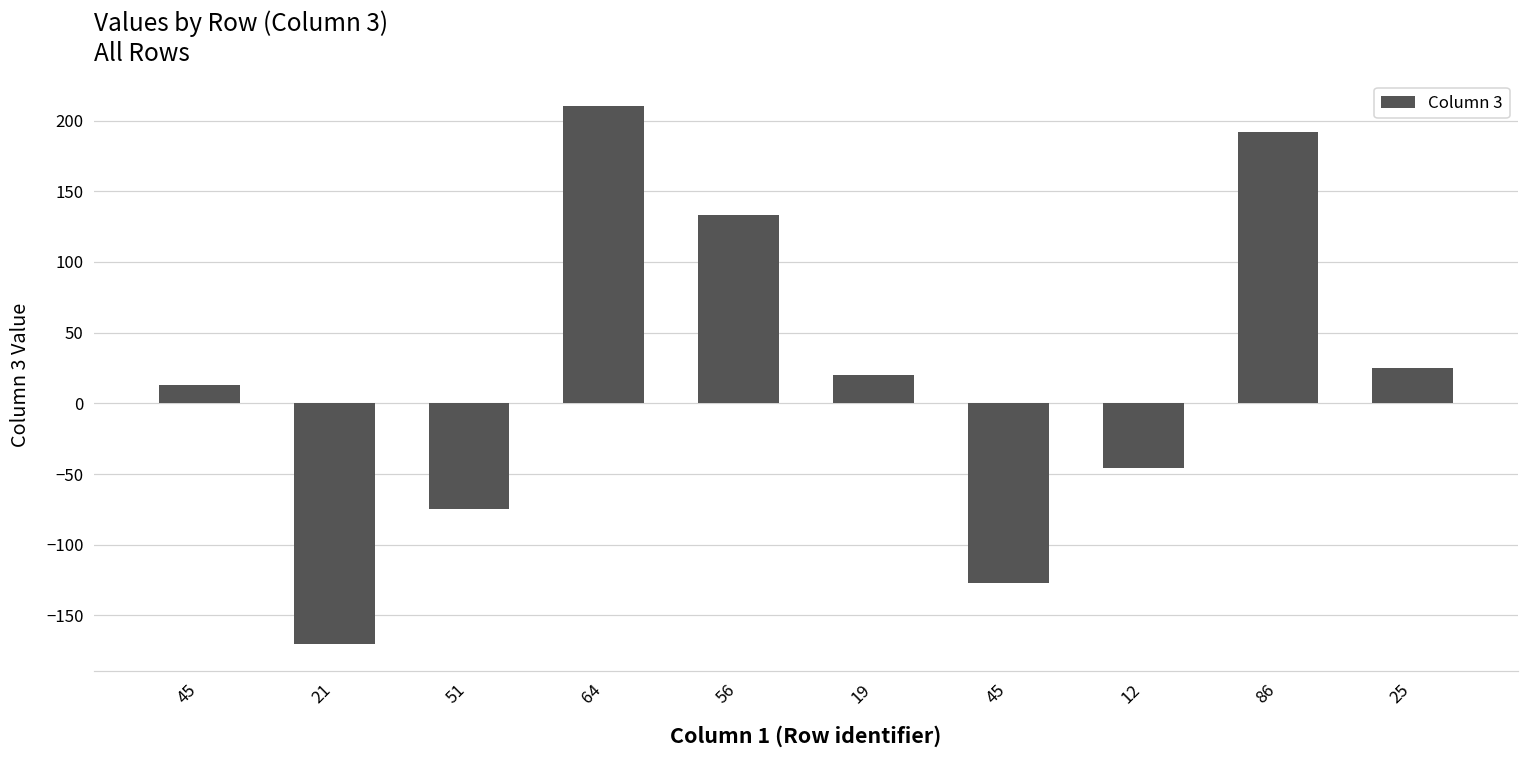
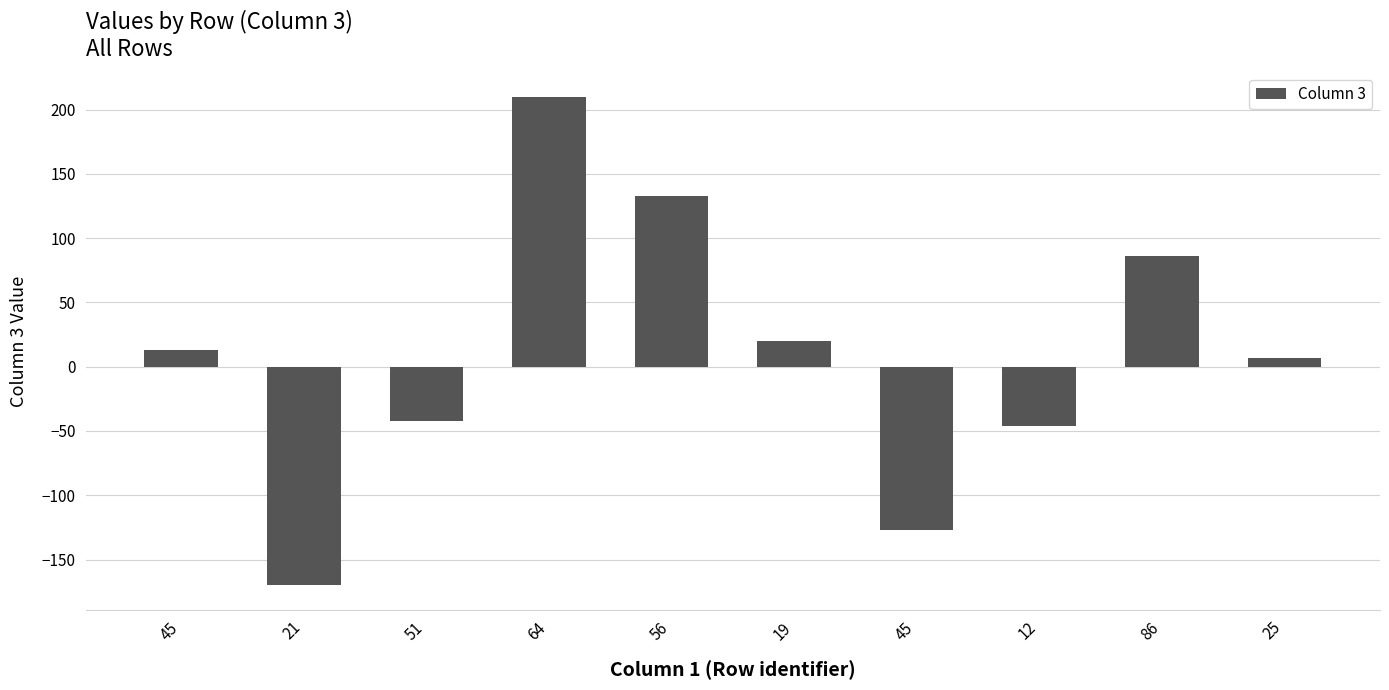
51: -75 -> -42
86: 192 -> 86
25: 25 -> 7
